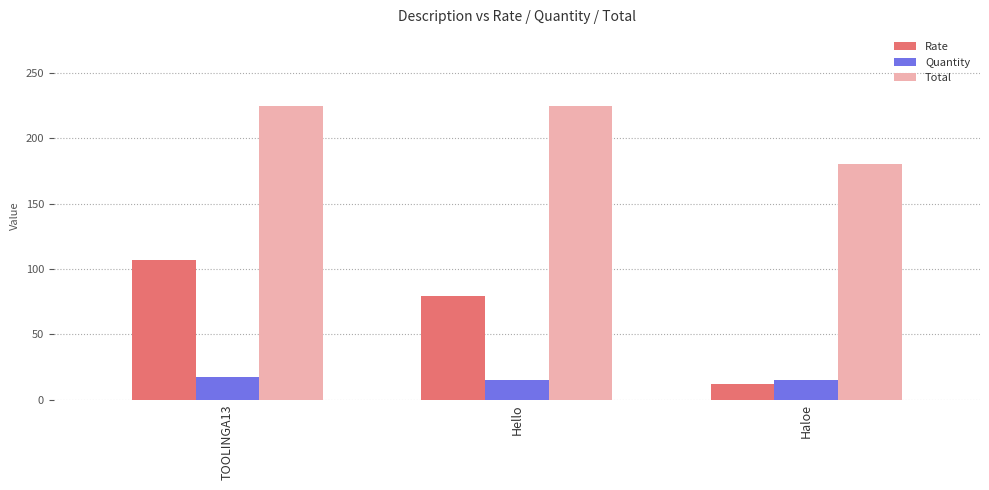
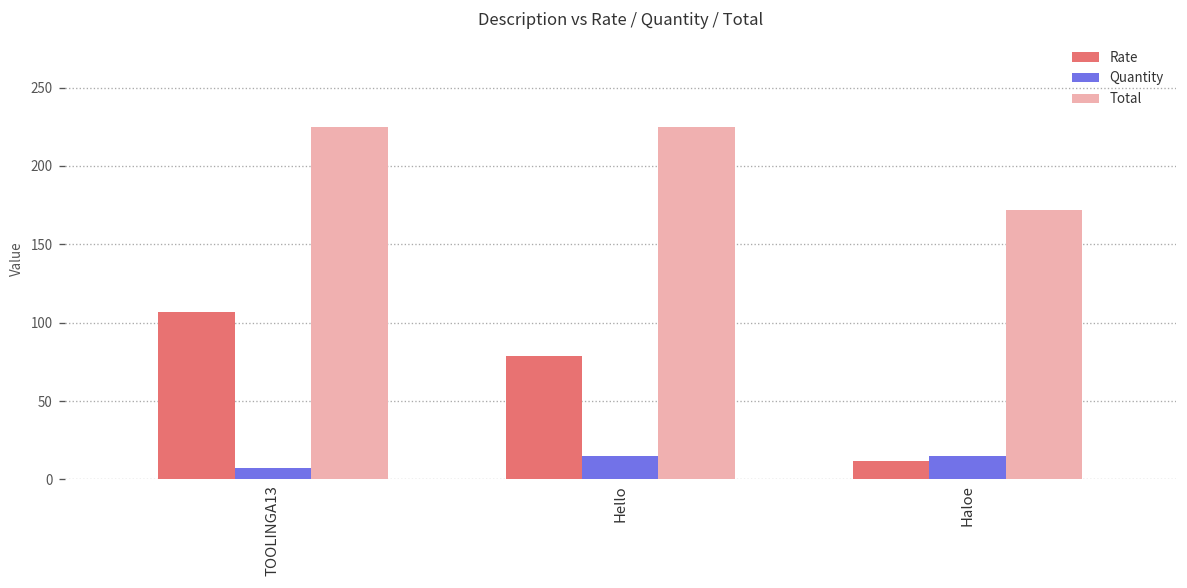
Quantity, TOOLINGA13: 17 -> 7
Total, Haloe: 180 -> 172
